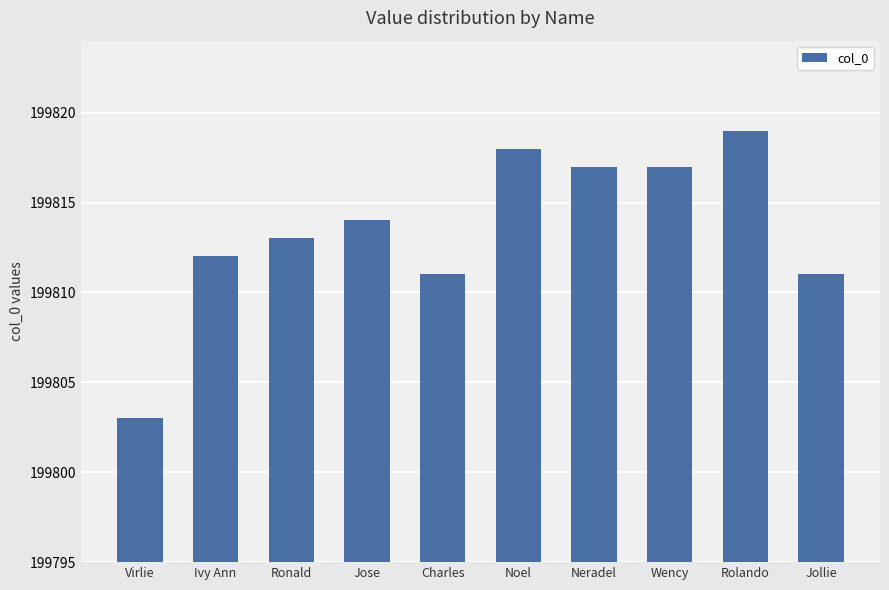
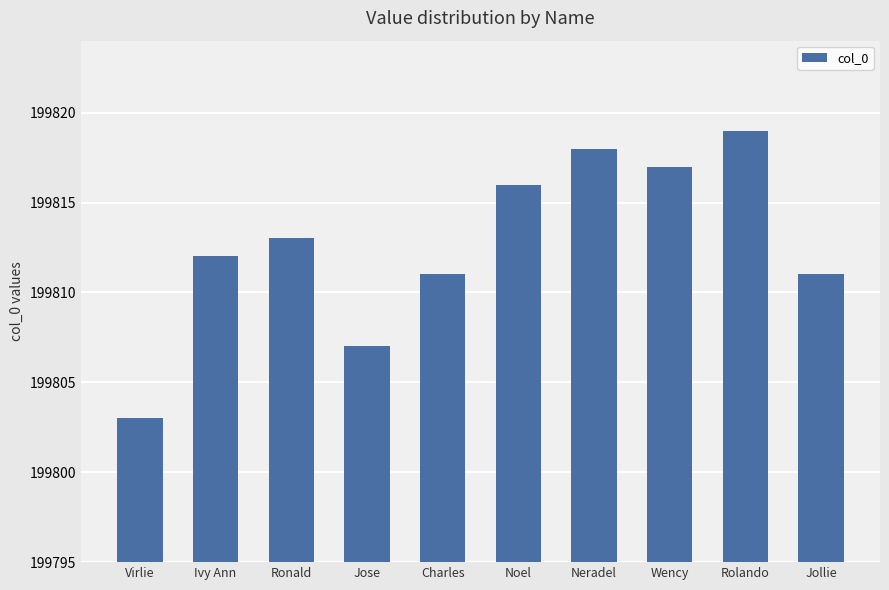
Jose: 199814 -> 199807
Noel: 199818 -> 199816
Neradel: 199817 -> 199818
